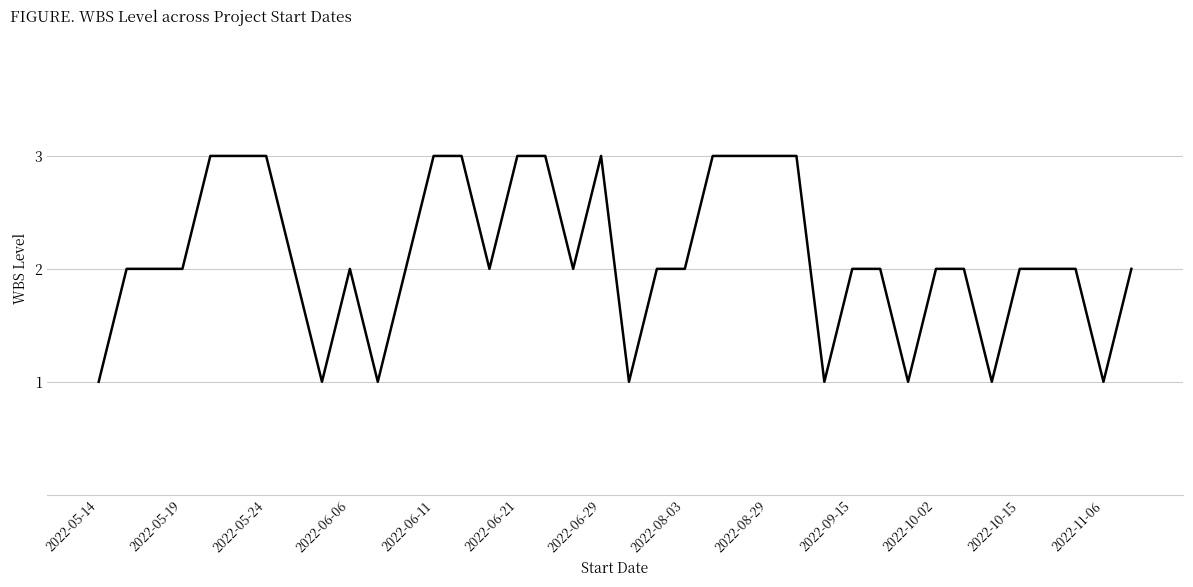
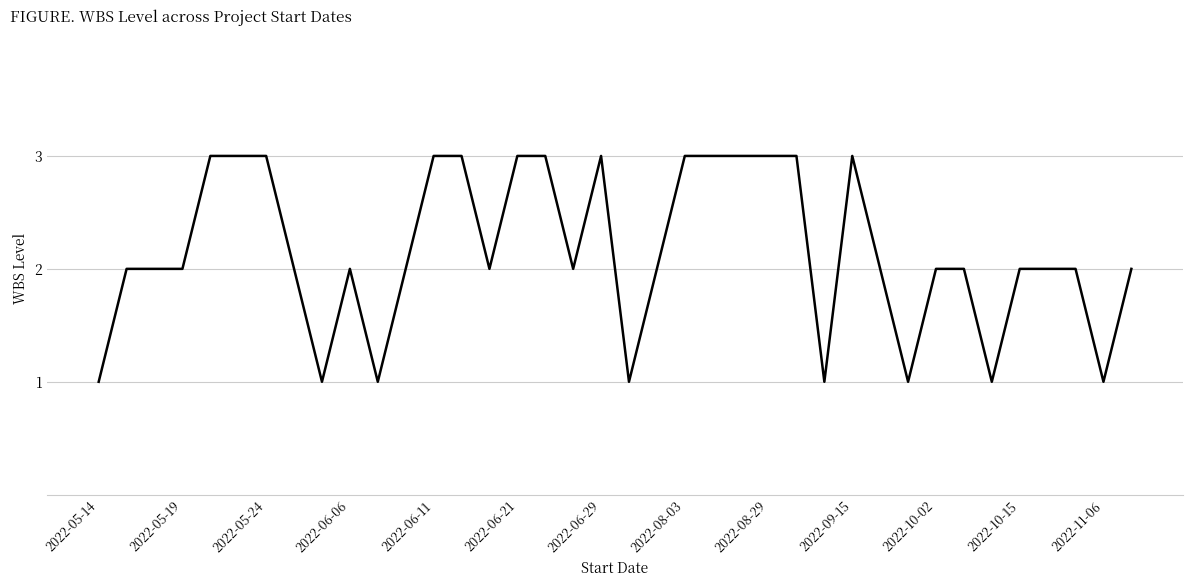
2022-08-03: 2 -> 3
2022-09-15: 2 -> 3
